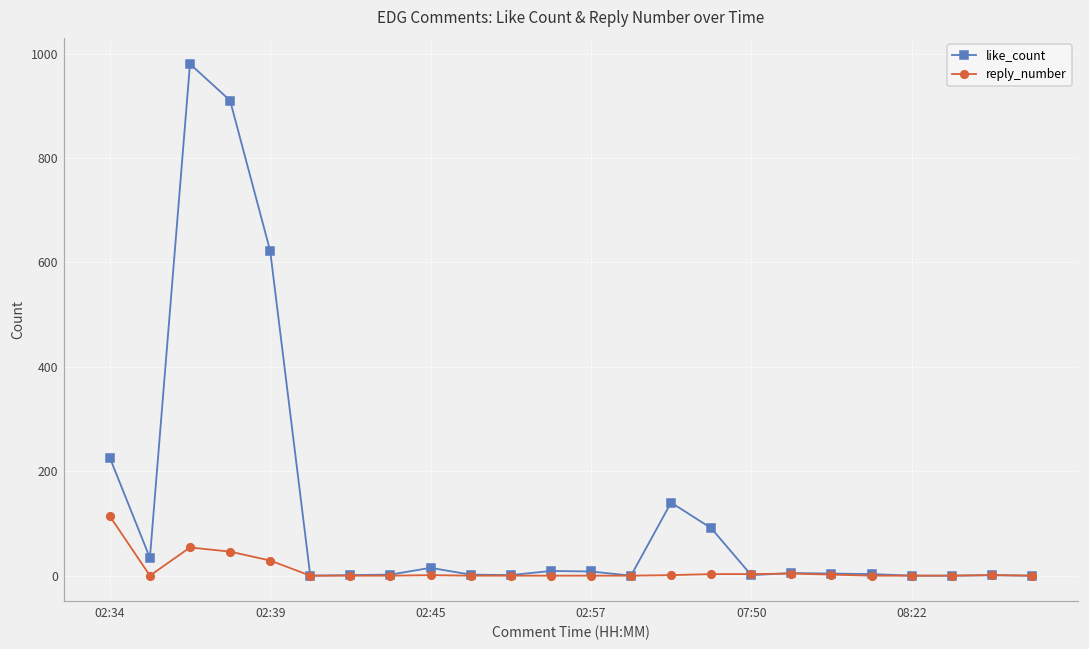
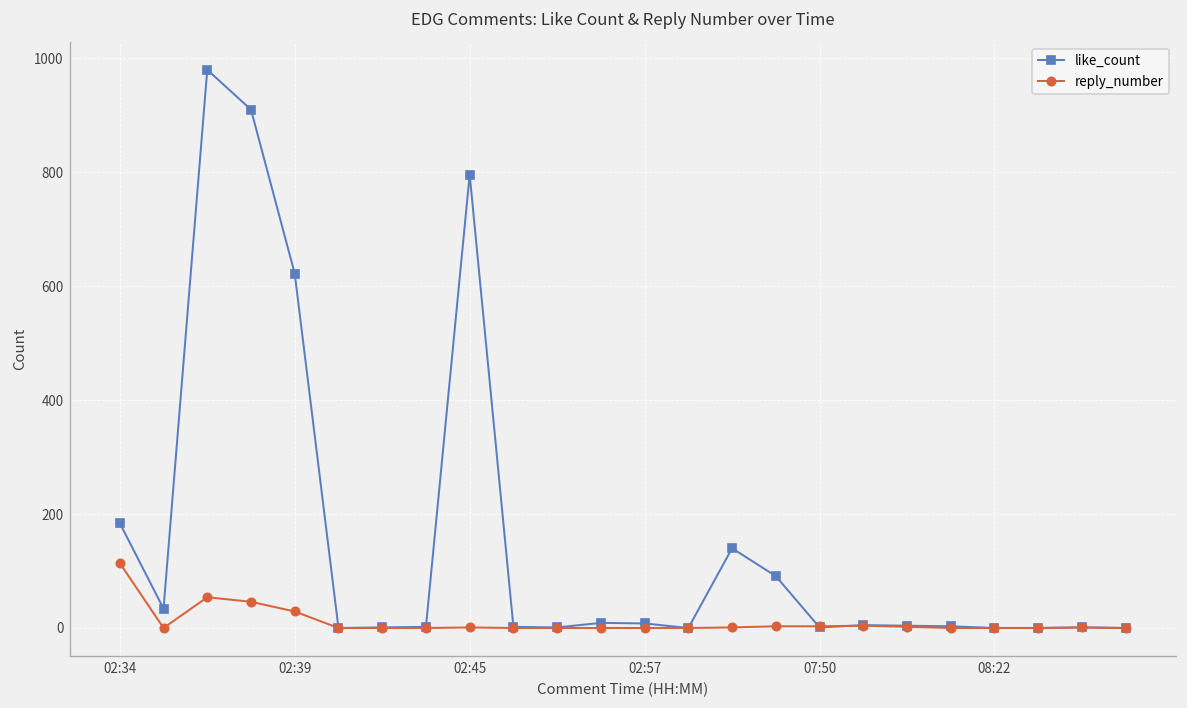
like_count, 02:34: 230 -> 180
like_count, 02:45: 20 -> 800
